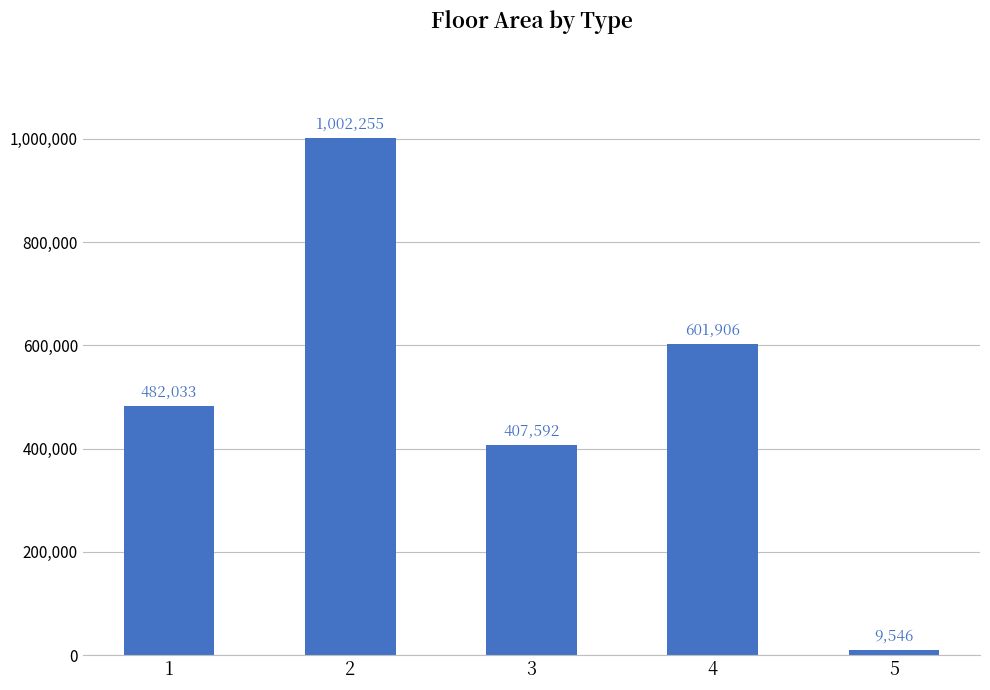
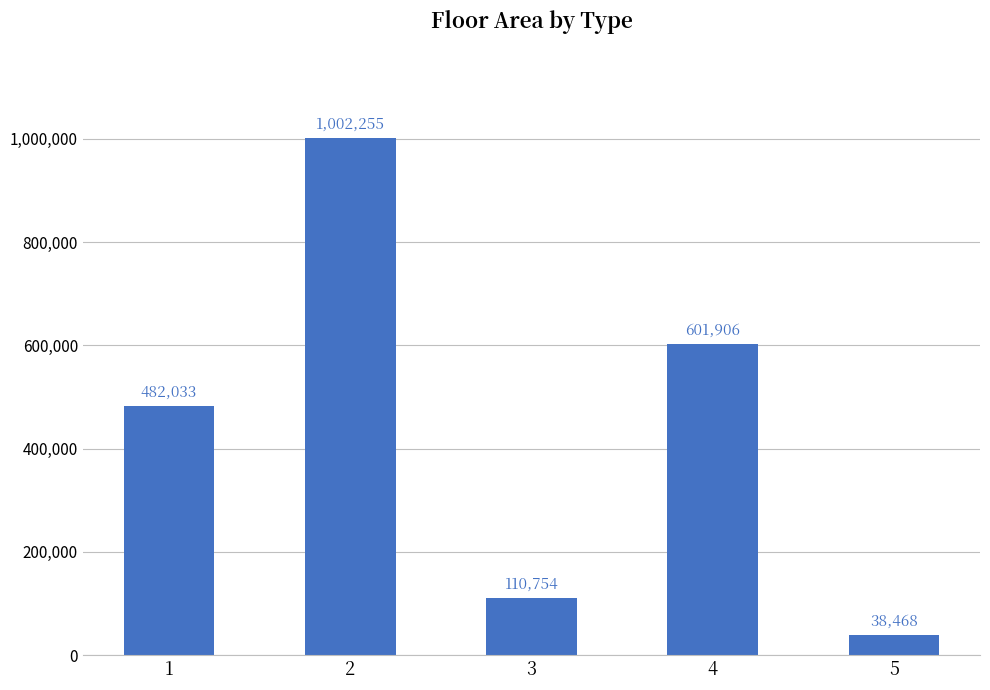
3: 407,592 -> 110,754
5: 9,546 -> 38,468
